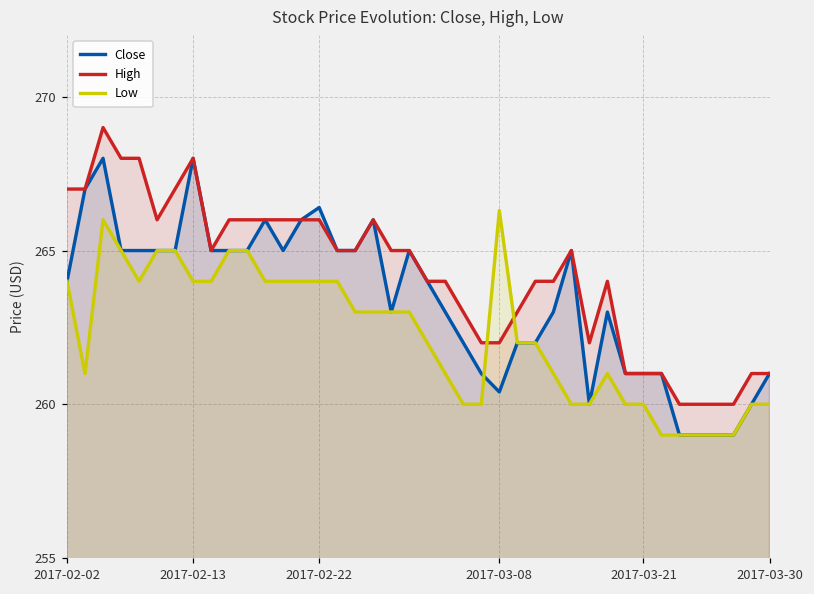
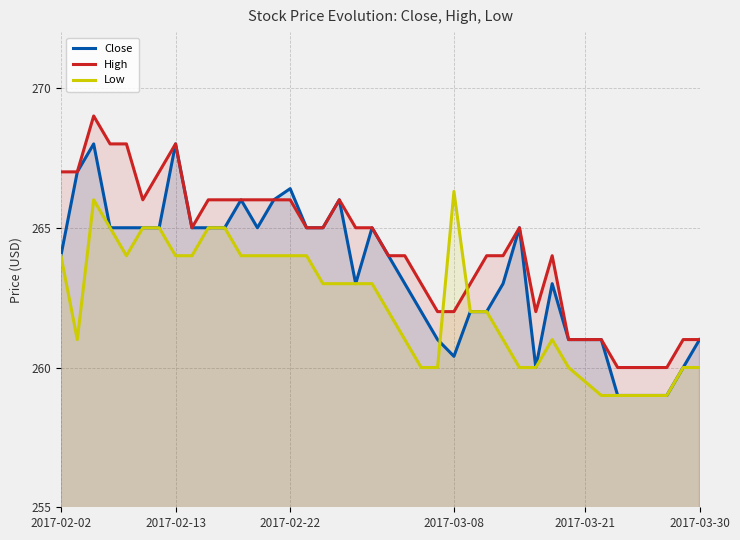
Low, 2017-03-21: 260.0 -> 259.5
